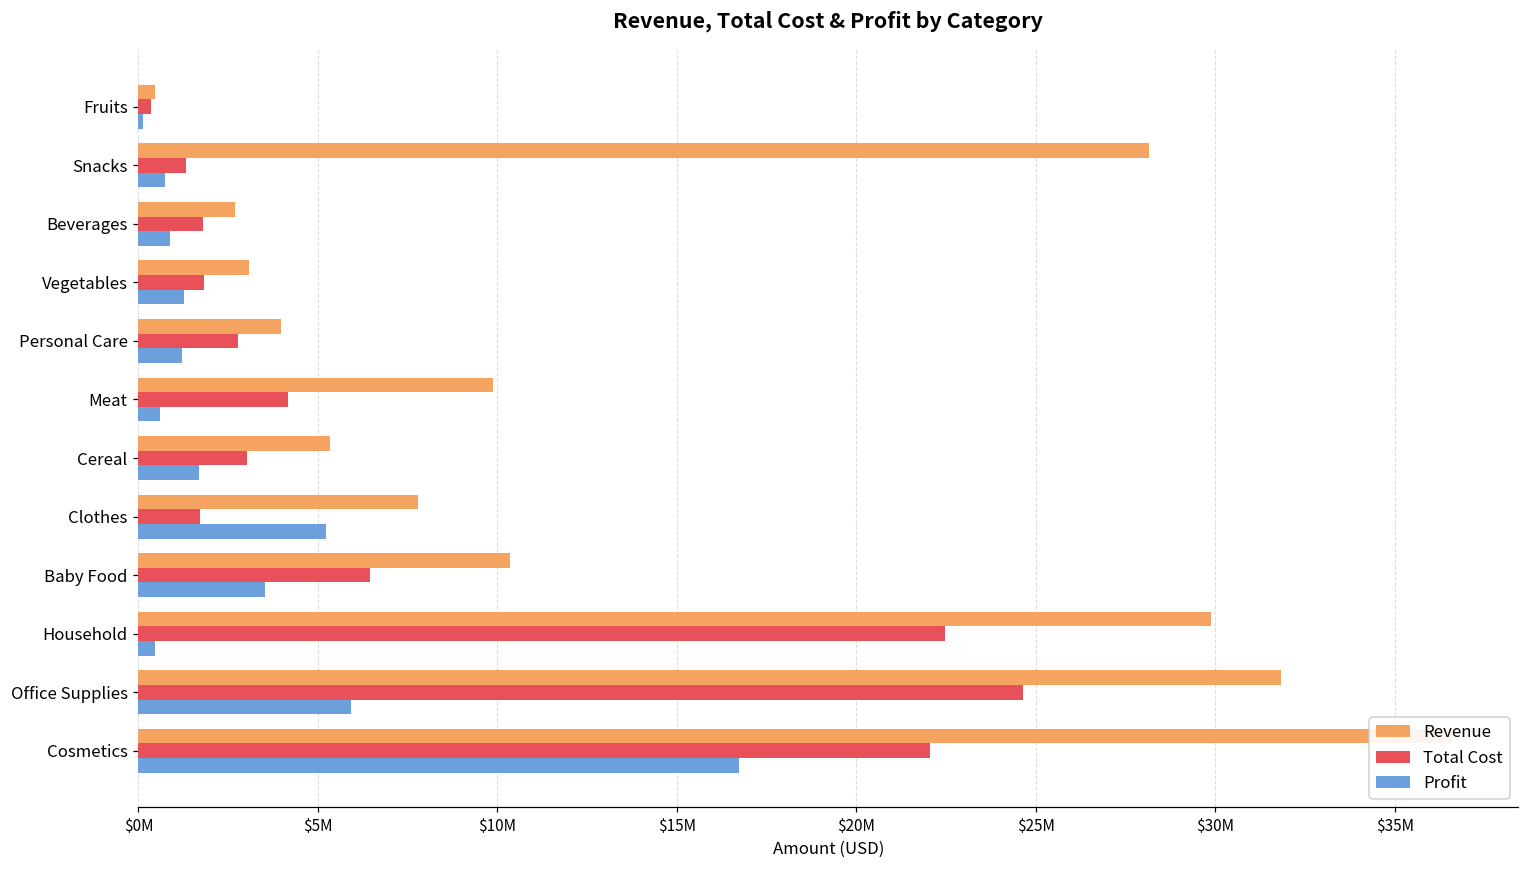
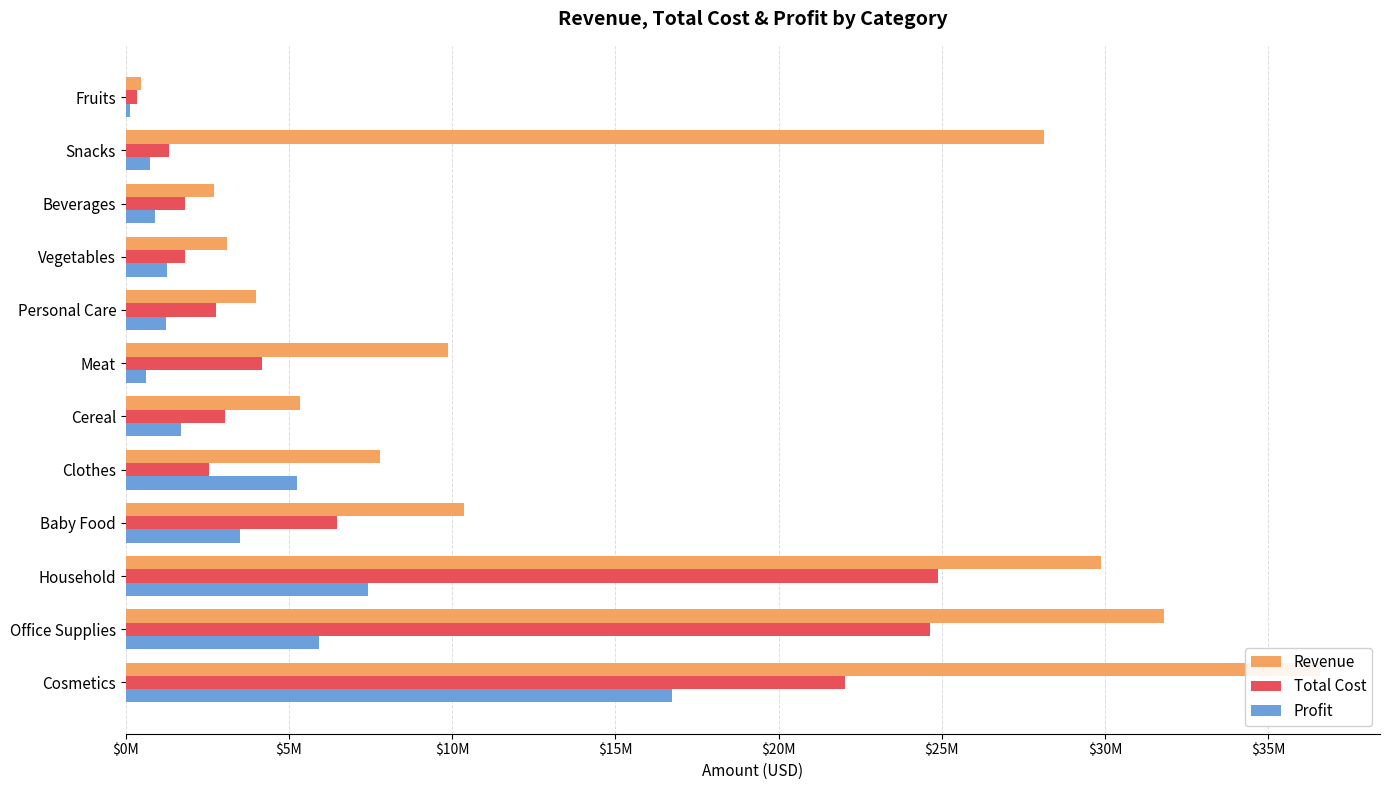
Total Cost, Clothes: $1700000 -> $2600000
Total Cost, Household: $22500000 -> $24900000
Profit, Household: $400000 -> $7400000
